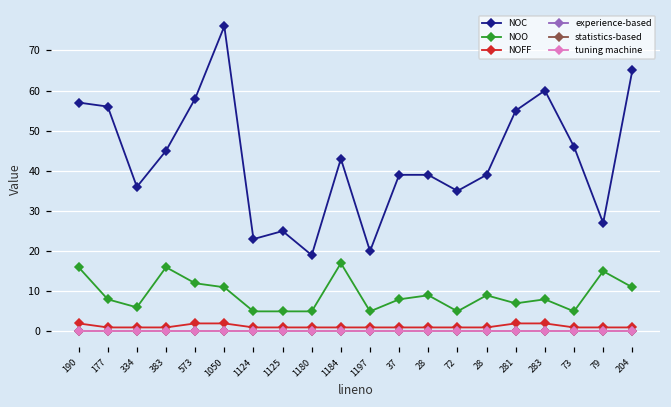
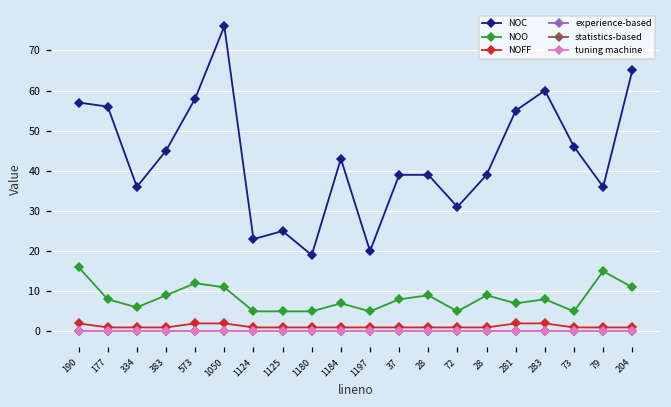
NOO, 383: 16 -> 9
NOO, 1184: 17 -> 7
NOC, 72: 35 -> 31
NOC, 79: 27 -> 36
